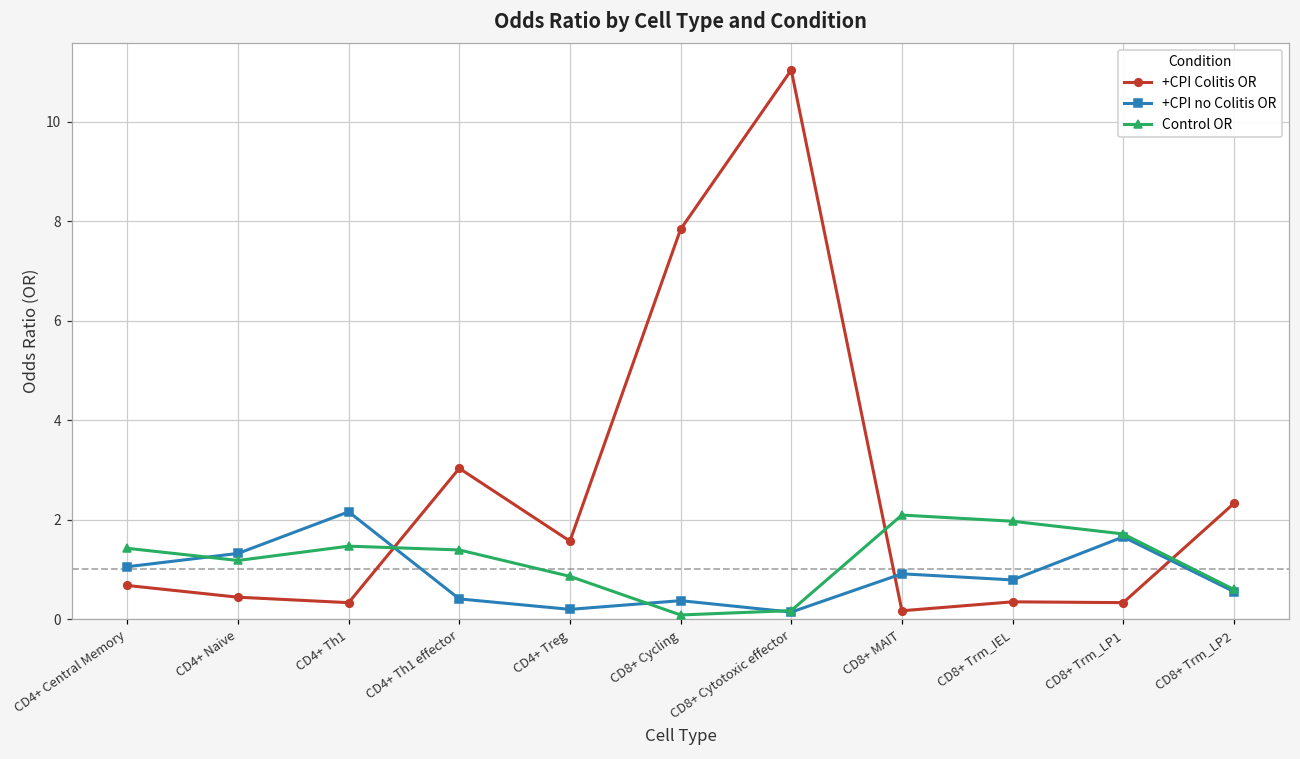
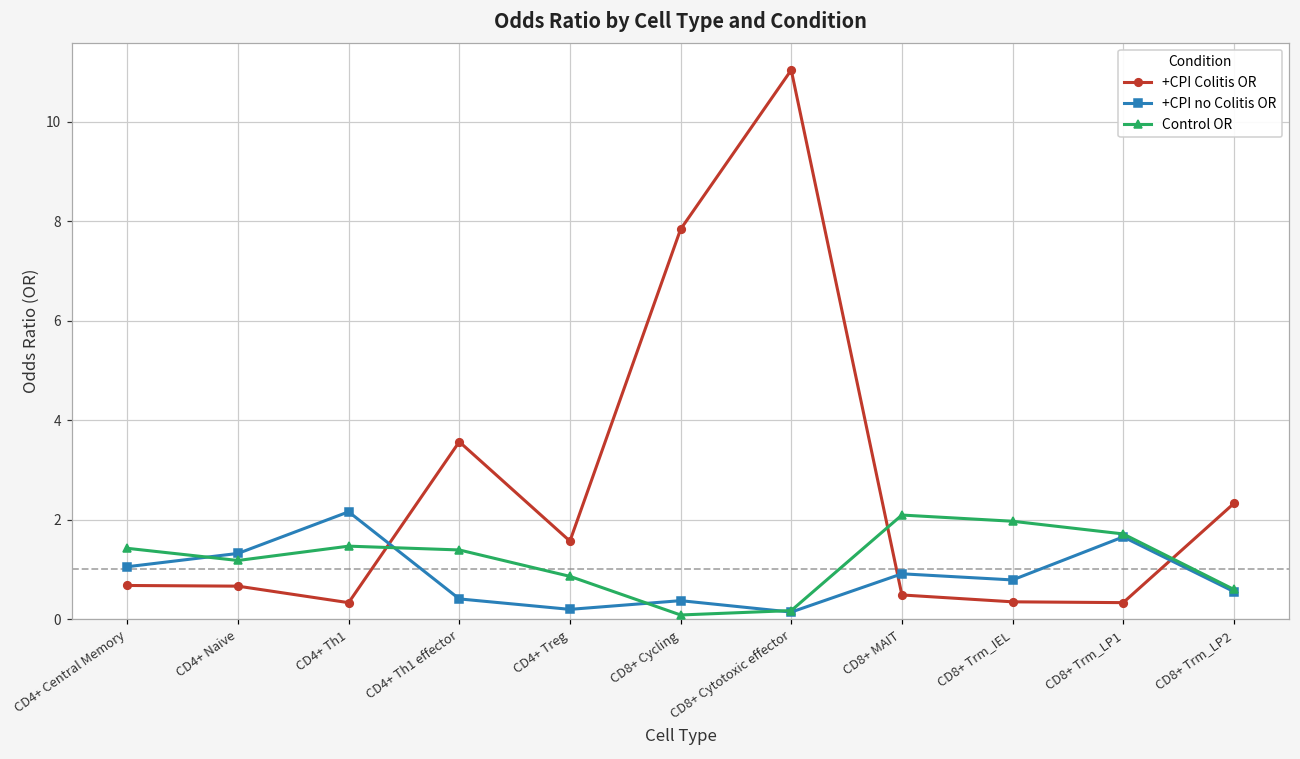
+CPI Colitis OR, CD4+ Naive: 0.4 -> 0.7
+CPI Colitis OR, CD4+ Th1 effector: 3.0 -> 3.6
+CPI Colitis OR, CD8+ MAIT: 0.2 -> 0.5
